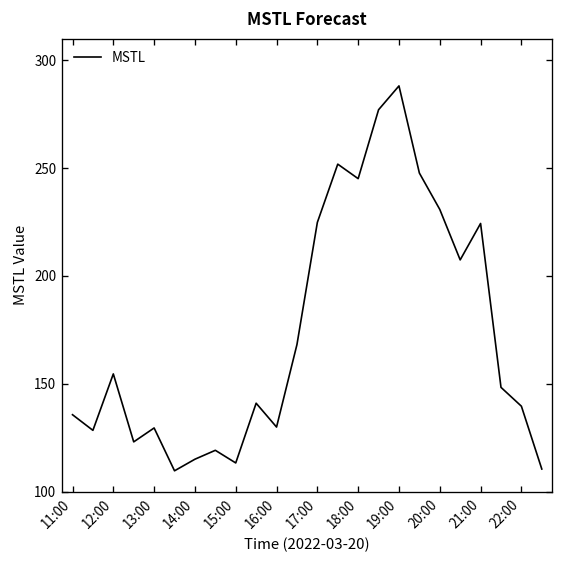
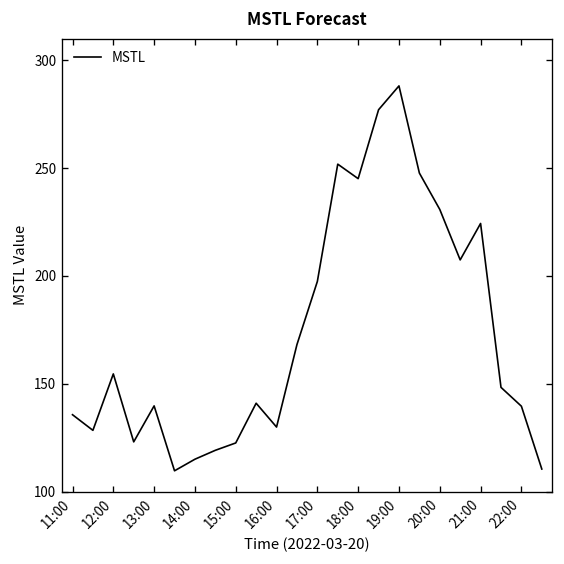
13:00: 130 -> 140
15:00: 113 -> 123
17:00: 225 -> 197
